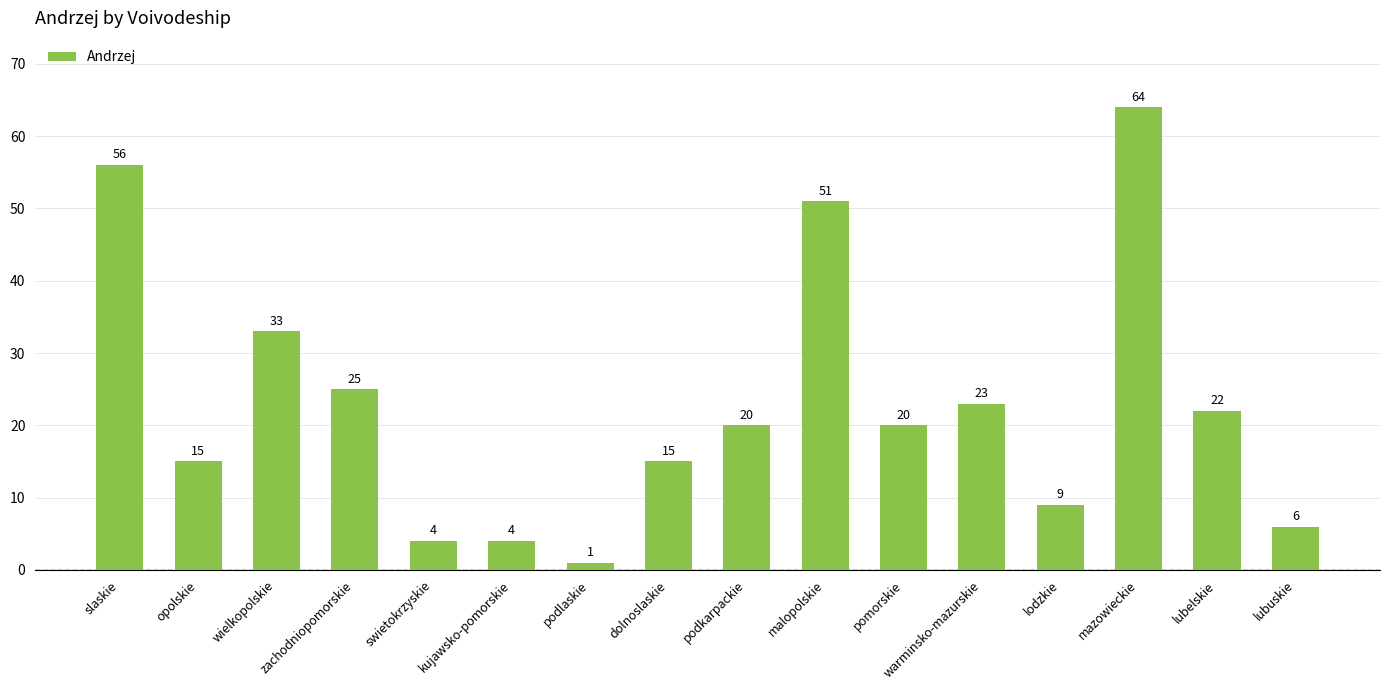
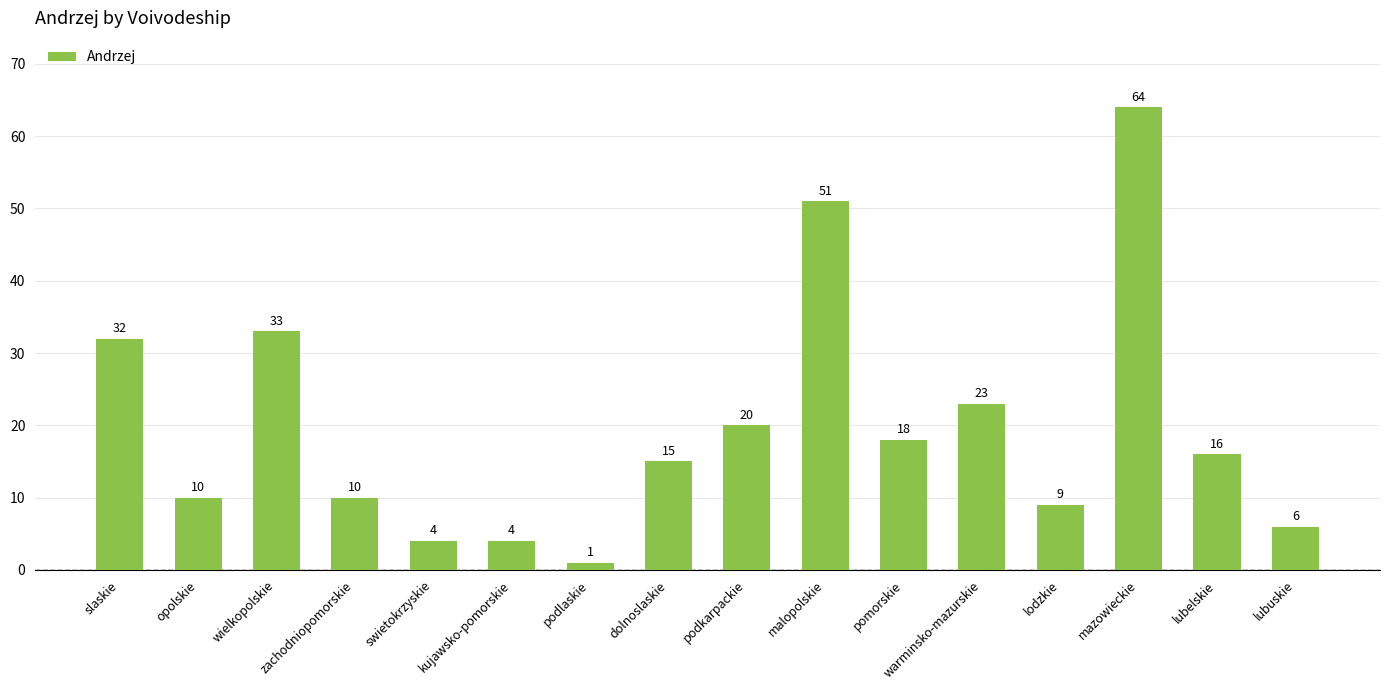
slaskie: 56 -> 32
opolskie: 15 -> 10
zachodniopomorskie: 25 -> 10
pomorskie: 20 -> 18
lubelskie: 22 -> 16
